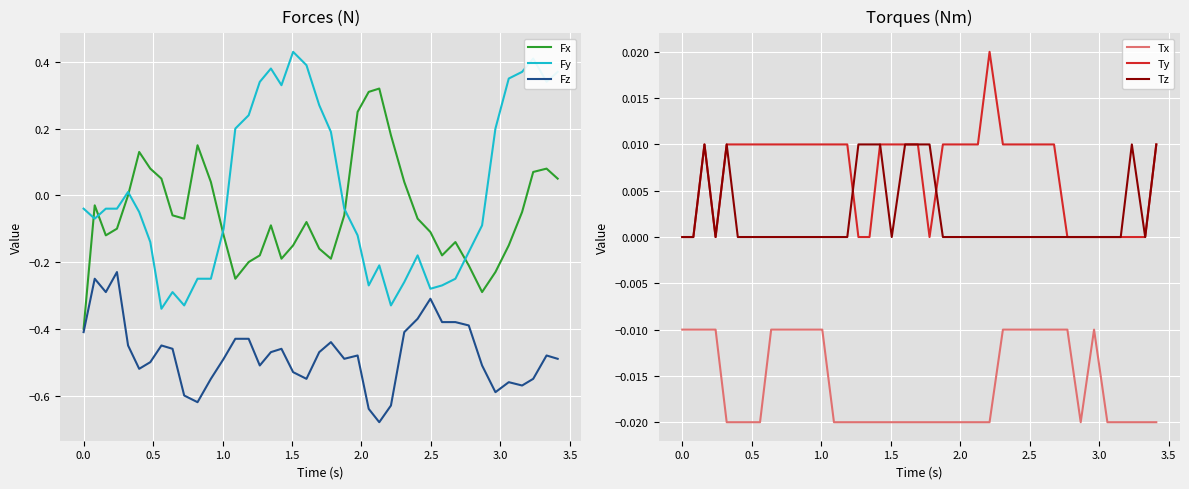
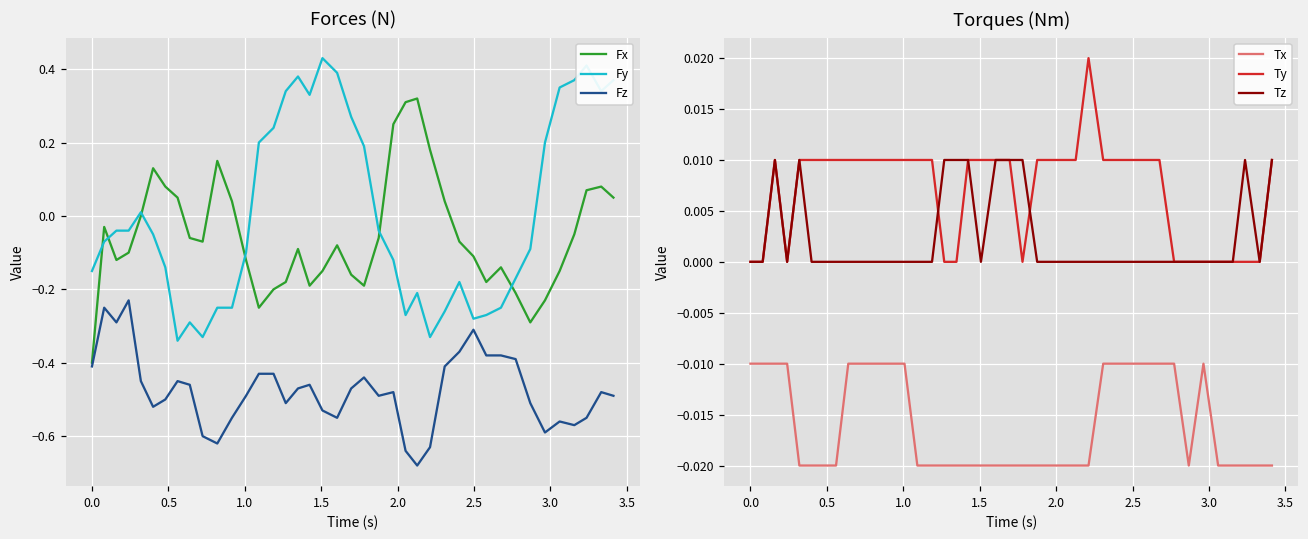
Forces (N), Fy, 0.0: -0.04 -> -0.15
